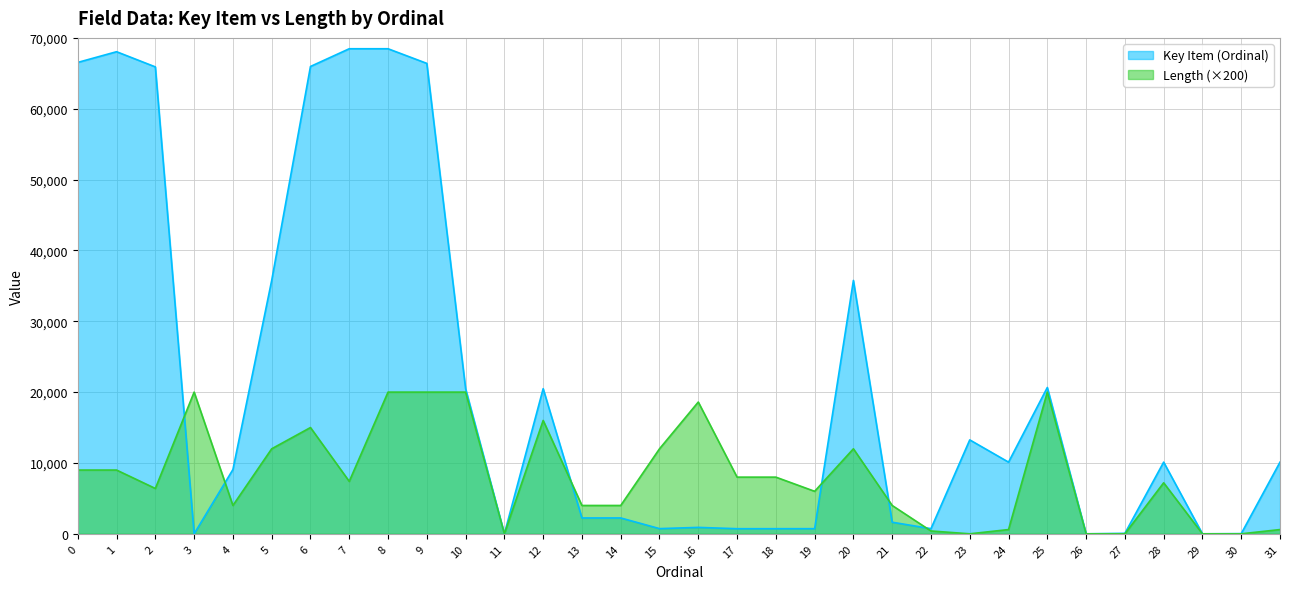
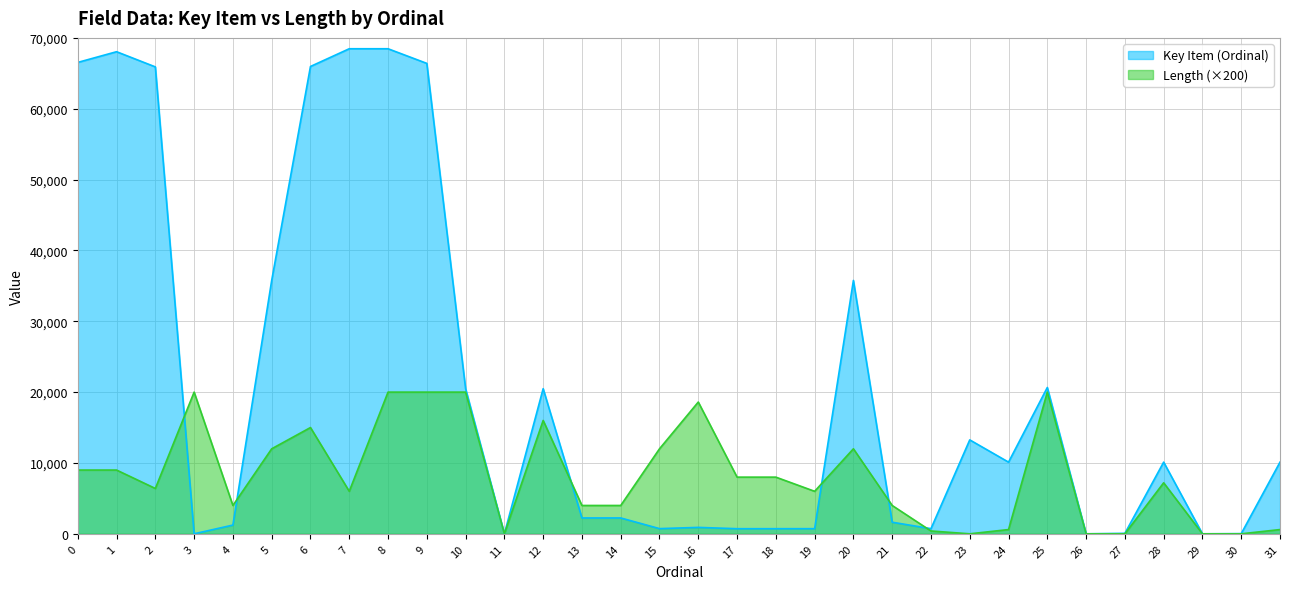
Key Item (Ordinal), 4: 9,000 -> 1,000
Length (×200), 7: 7,000 -> 6,000
